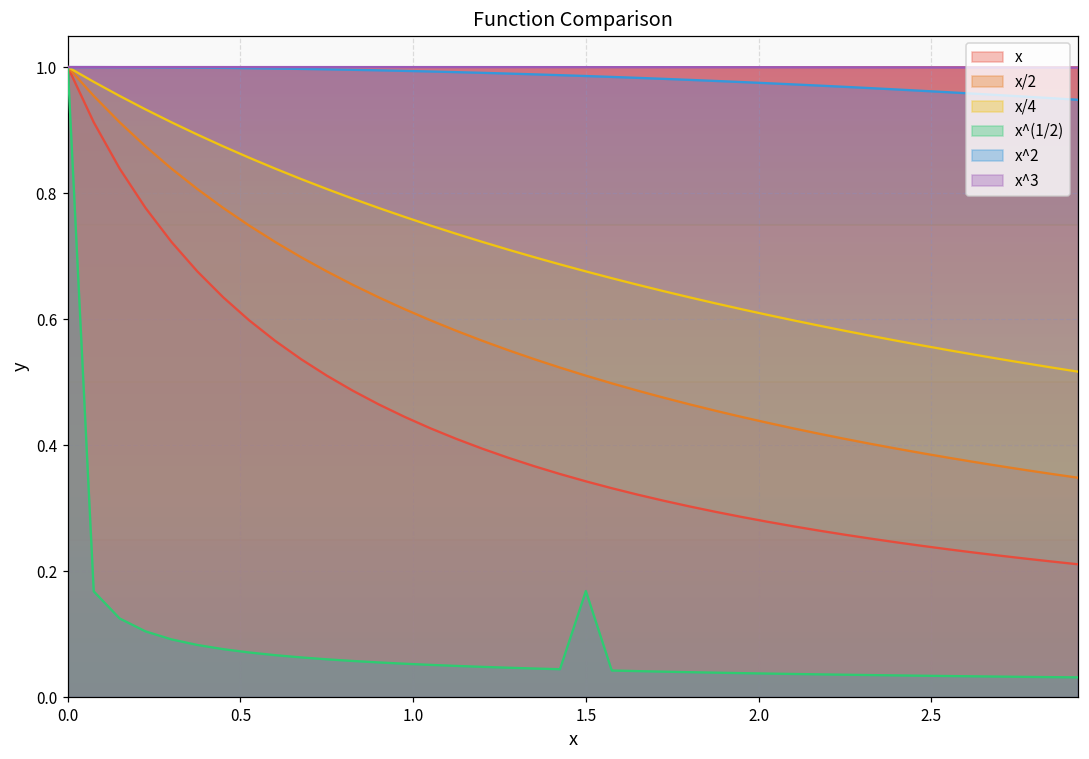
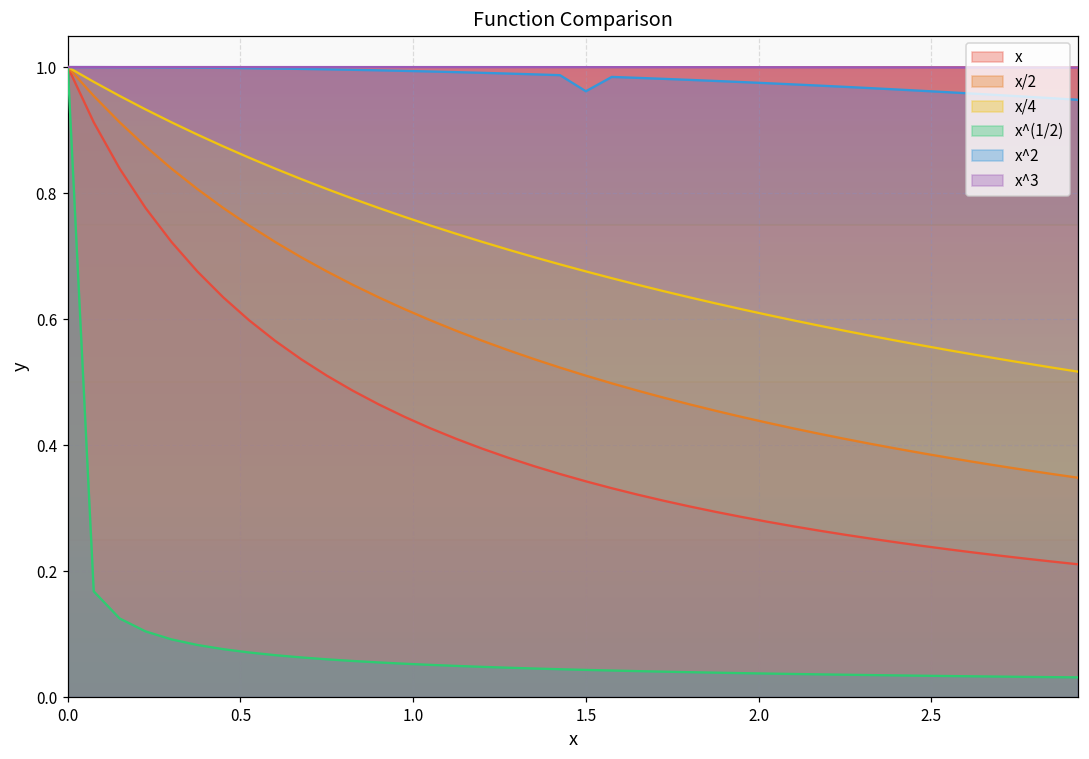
x^(1/2), 1.5: 0.17 -> 0.04
x^2, 1.5: 0.99 -> 0.96
